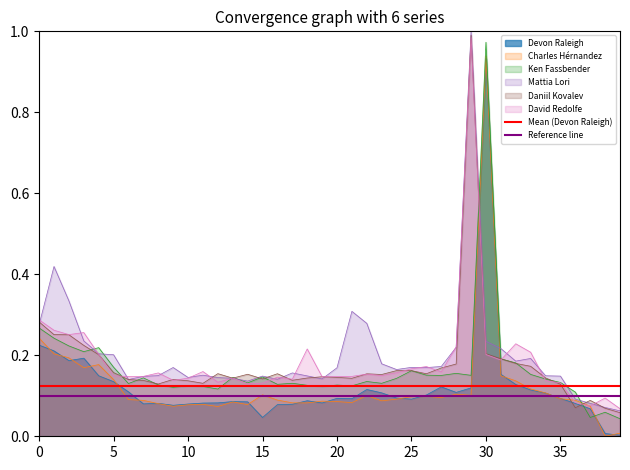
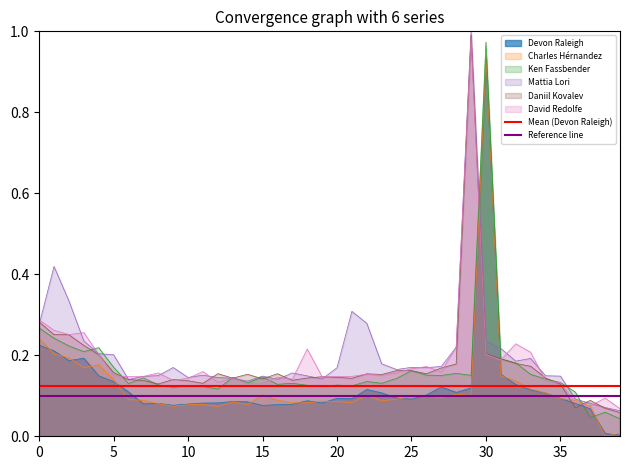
Devon Raleigh, 15: 0.05 -> 0.08
